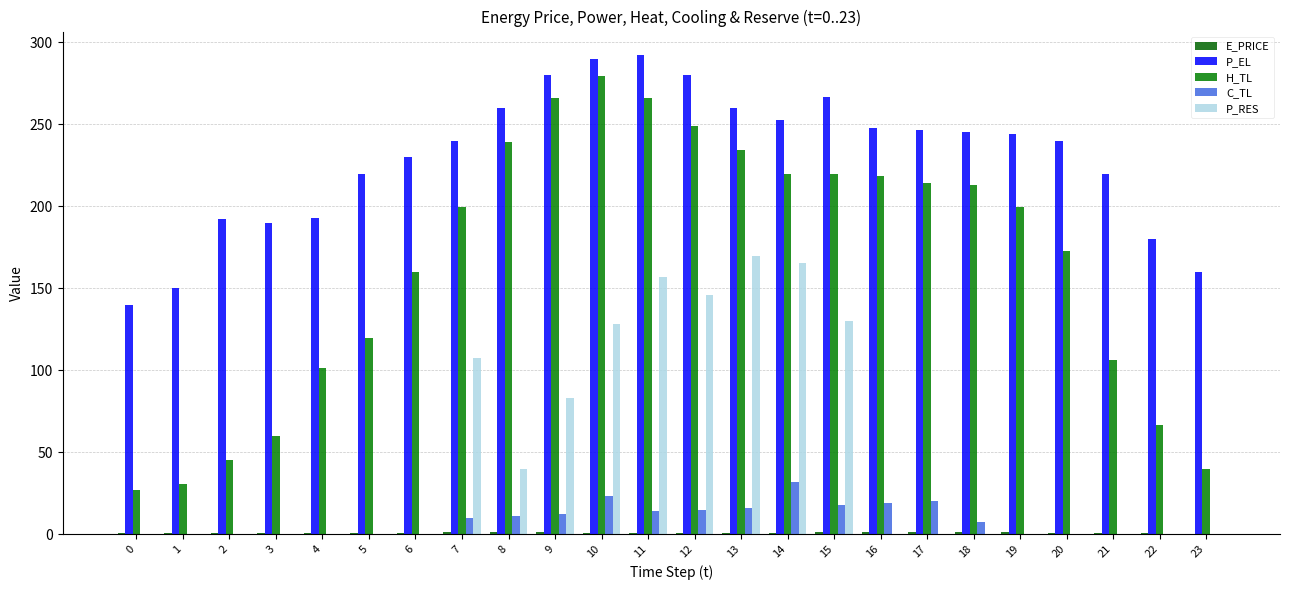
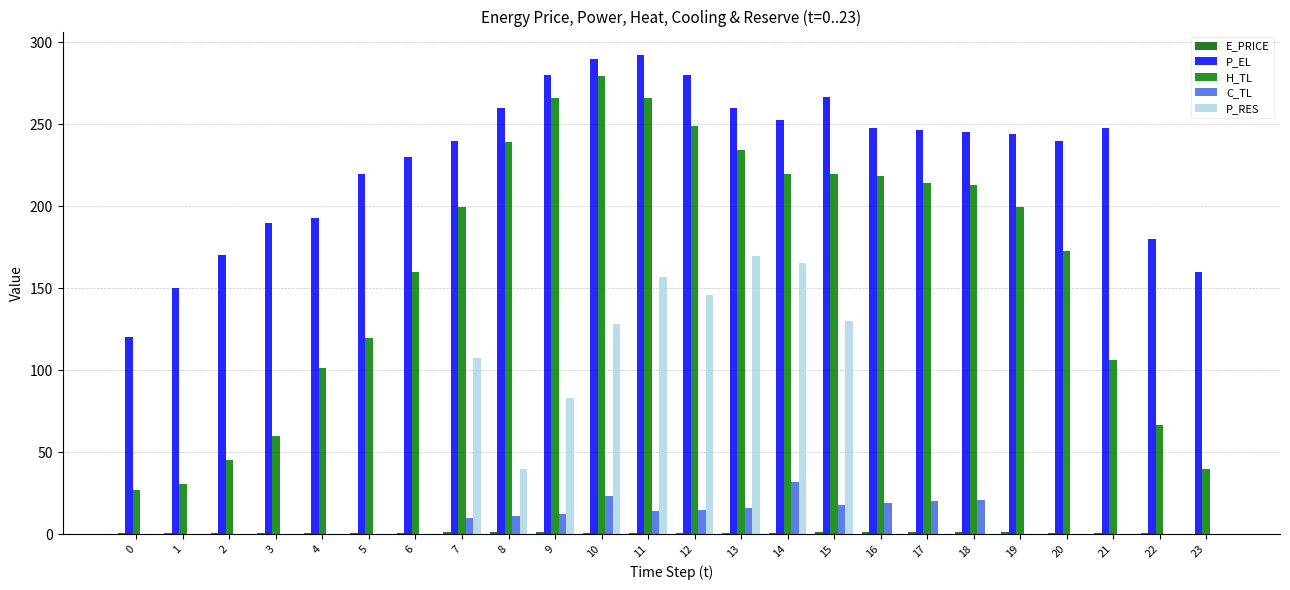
P_EL, 0: 140 -> 120
P_EL, 2: 192 -> 170
C_TL, 18: 7 -> 21
P_EL, 21: 220 -> 248
